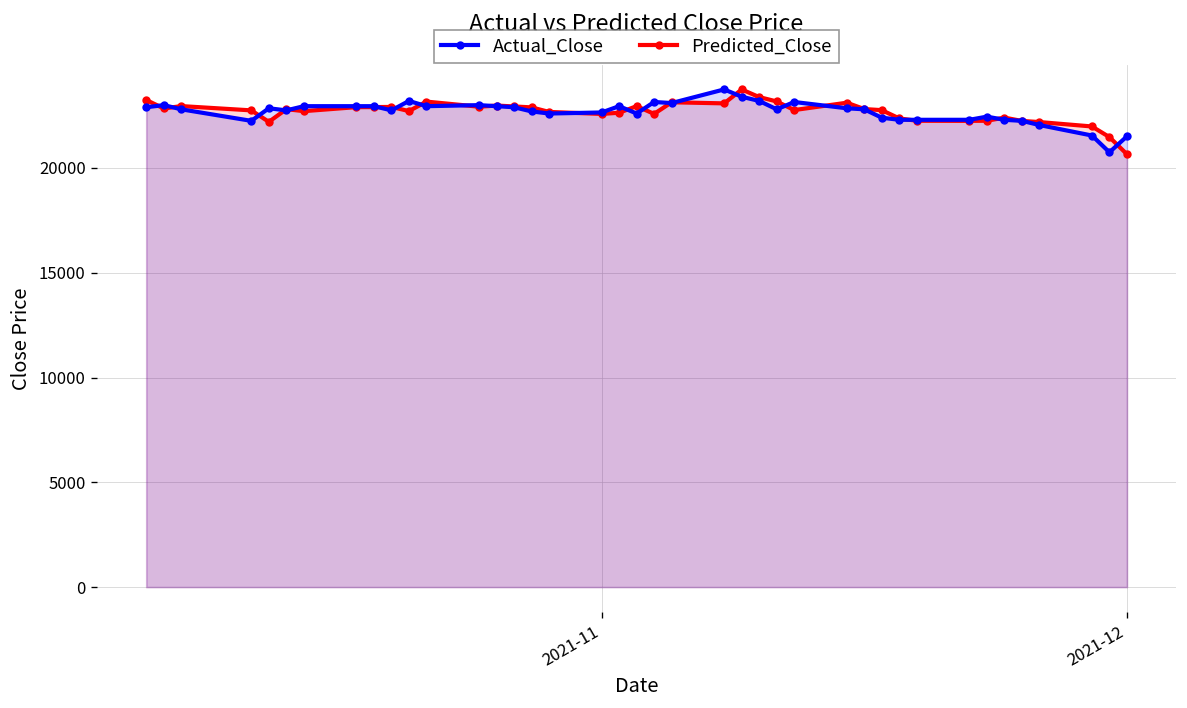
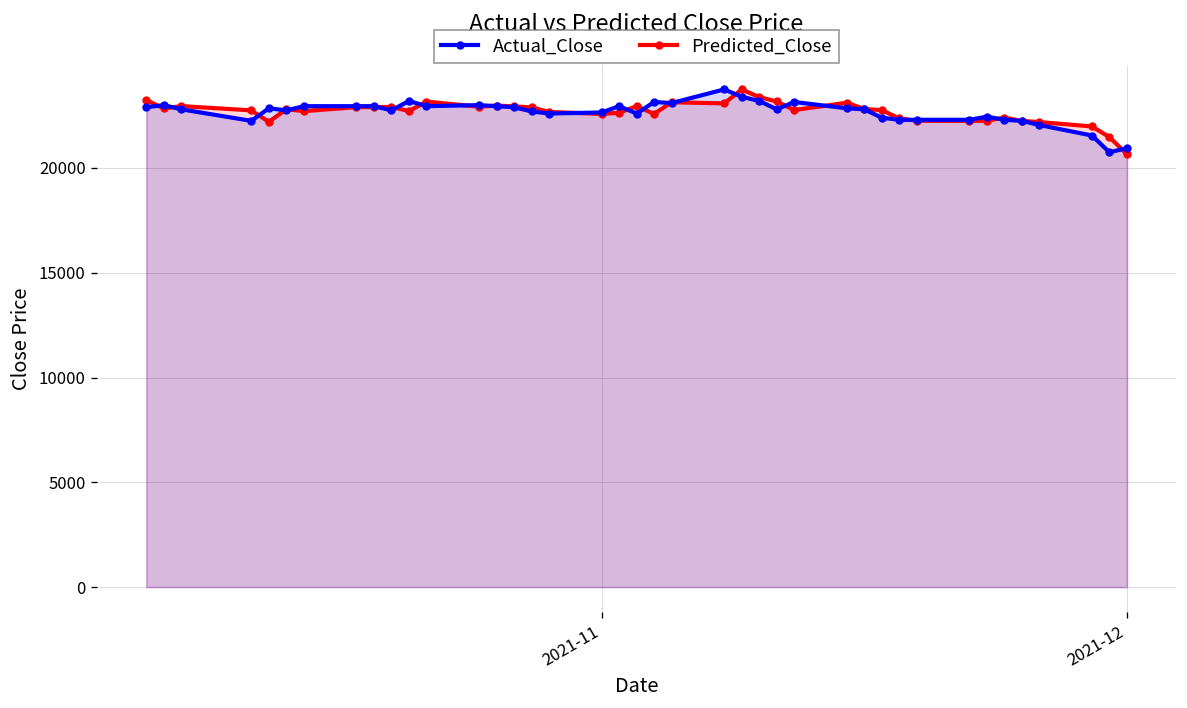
Actual_Close, 2021-12: 21500 -> 20900
